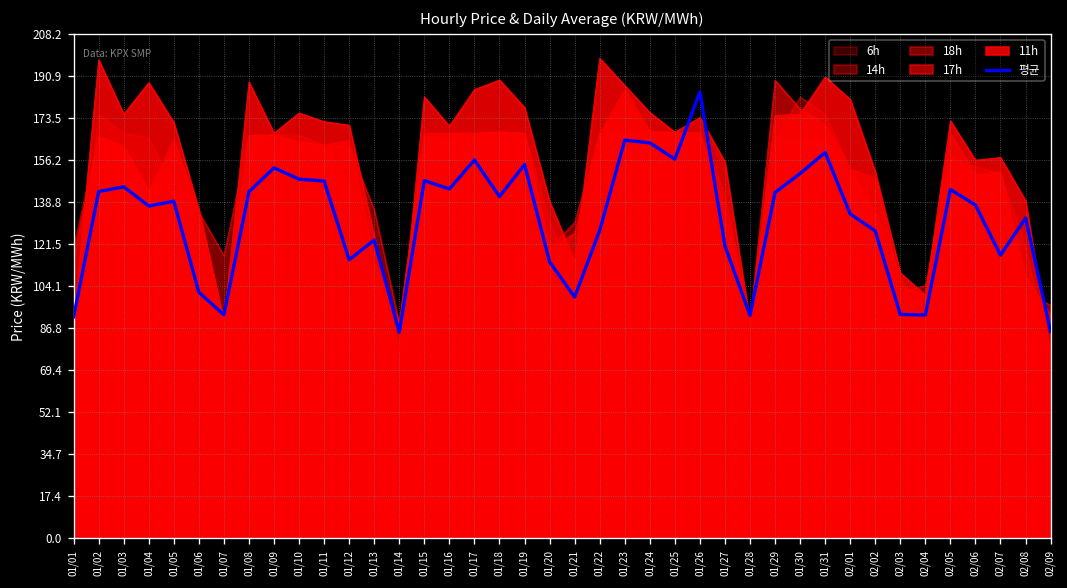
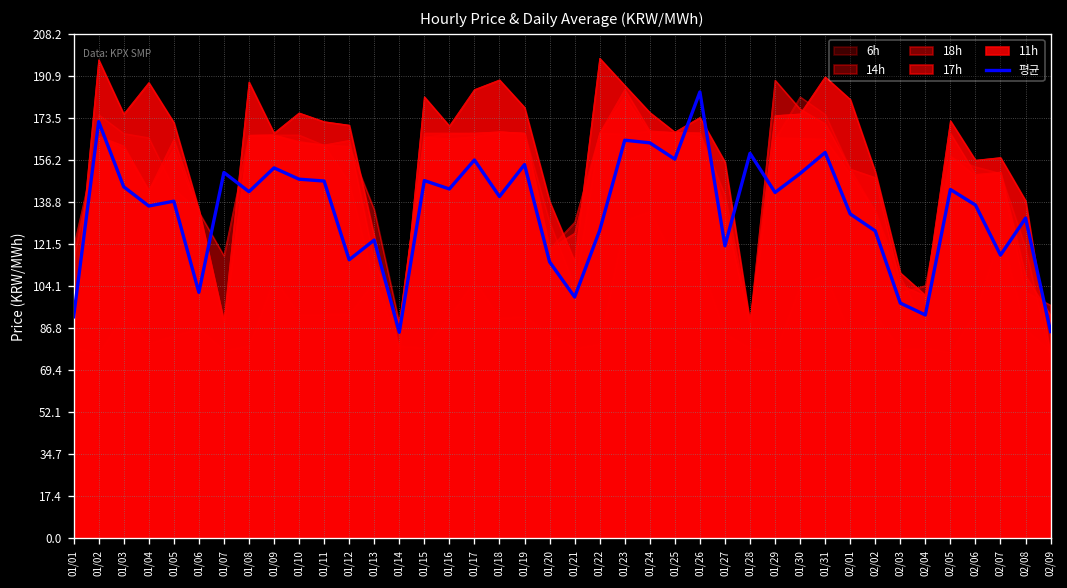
평균, 01/02: 143 -> 172
평균, 01/07: 92 -> 151
평균, 01/28: 92 -> 159
평균, 02/03: 92 -> 97
